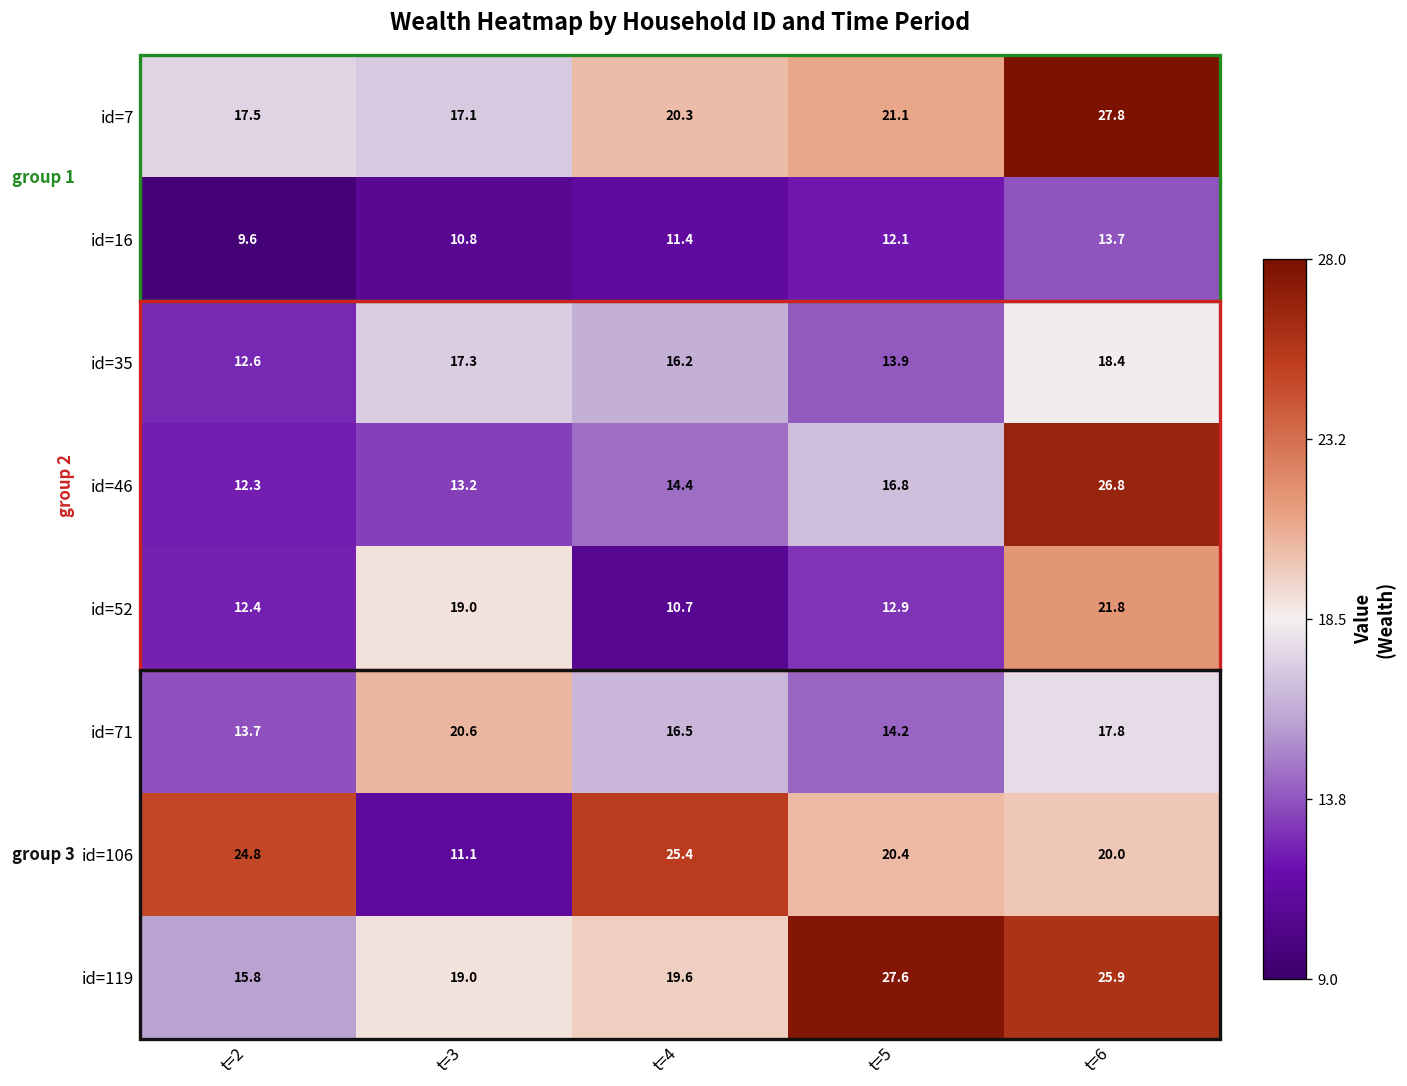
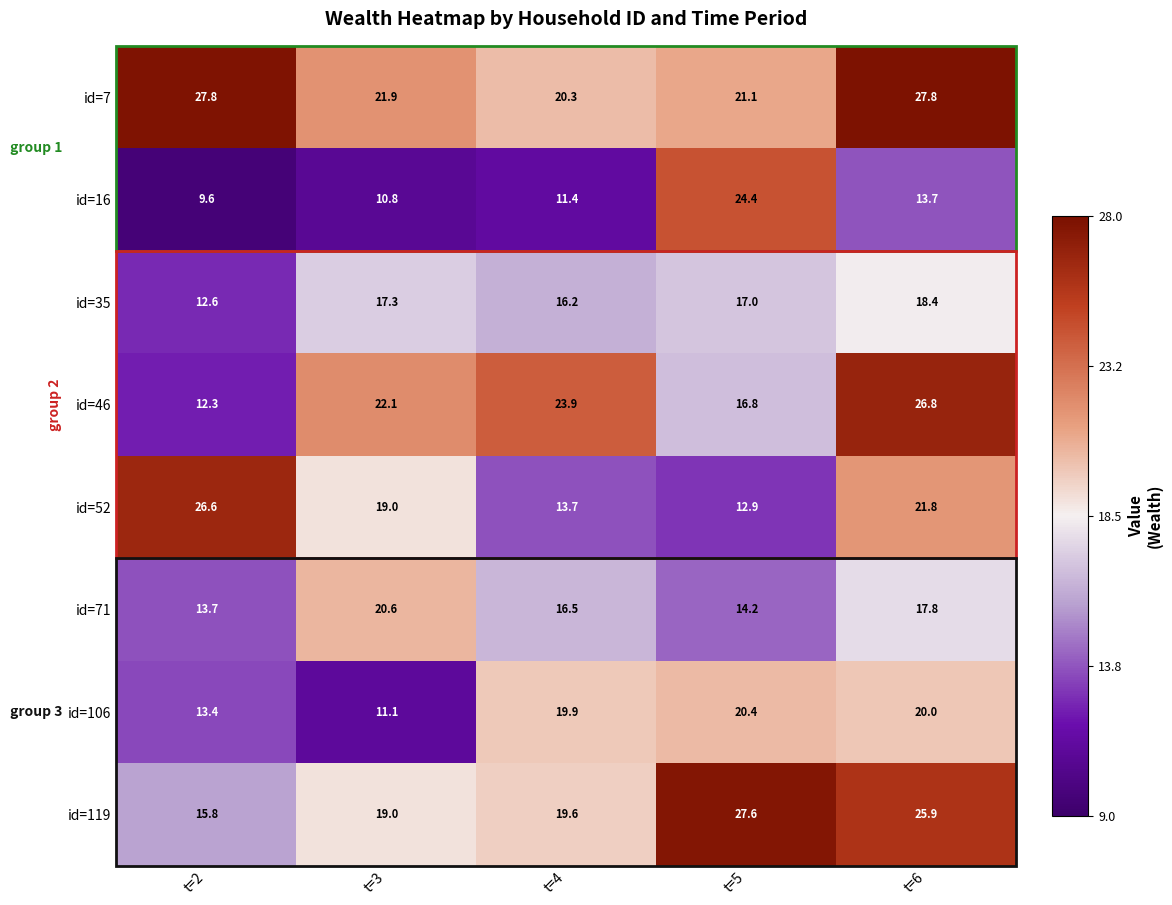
id=7, t=2: 17.5 -> 27.8
id=7, t=3: 17.1 -> 21.9
id=16, t=5: 12.1 -> 24.4
id=35, t=5: 13.9 -> 17.0
id=46, t=3: 13.2 -> 22.1
id=46, t=4: 14.4 -> 23.9
id=52, t=2: 12.4 -> 26.6
id=52, t=4: 10.7 -> 13.7
id=106, t=2: 24.8 -> 13.4
id=106, t=4: 25.4 -> 19.9
